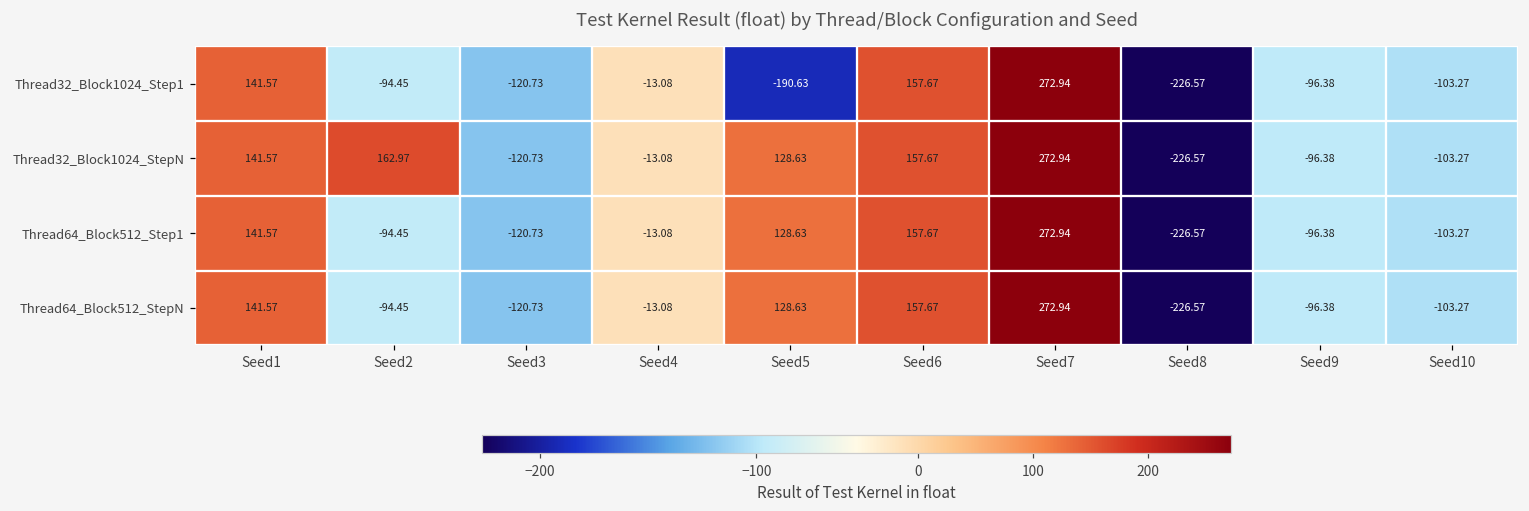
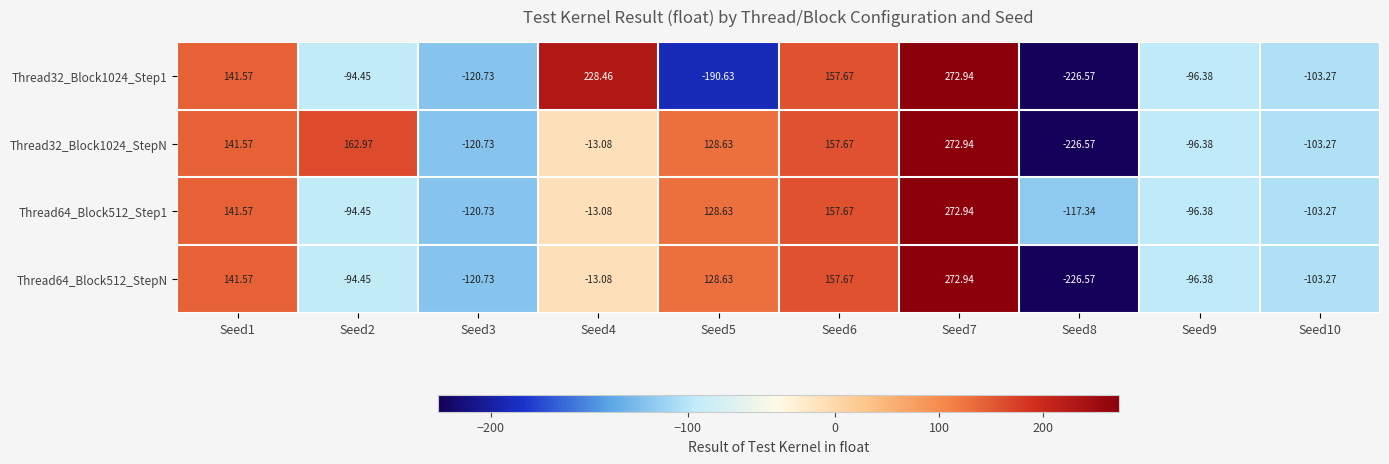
Thread32_Block1024_Step1, Seed4: -13.08 -> 228.46
Thread64_Block512_Step1, Seed8: -226.57 -> -117.34
